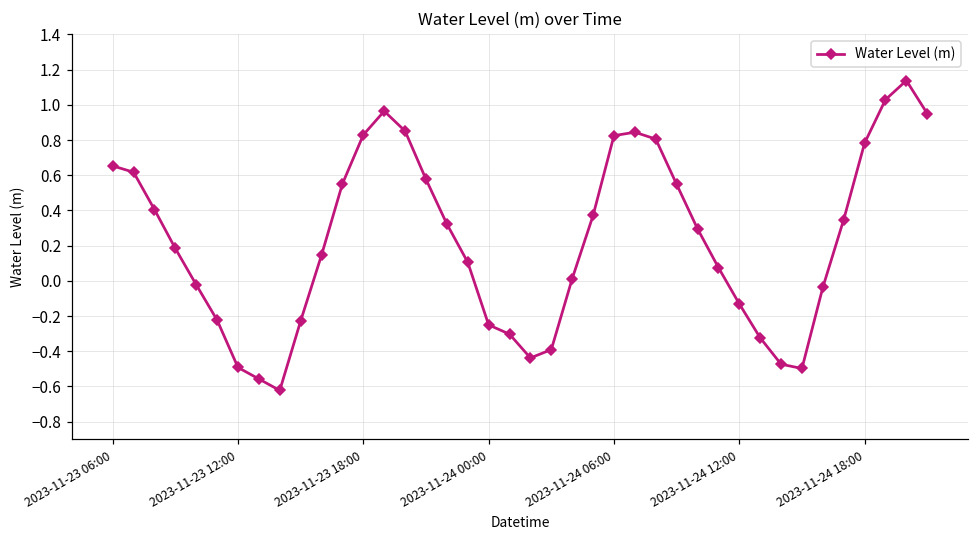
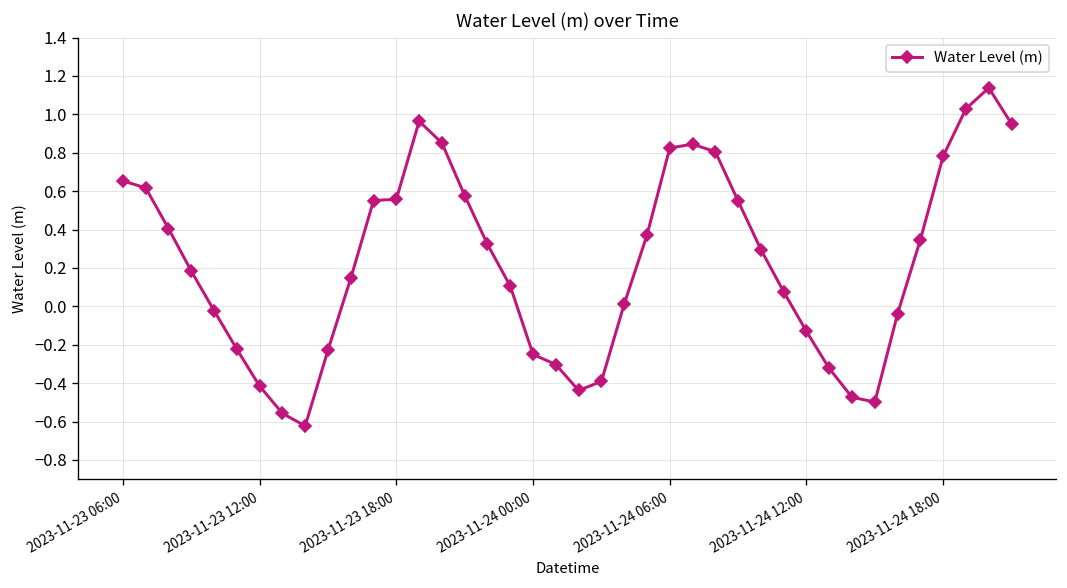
2023-11-23 12:00: -0.49 -> -0.42
2023-11-23 18:00: 0.83 -> 0.56
